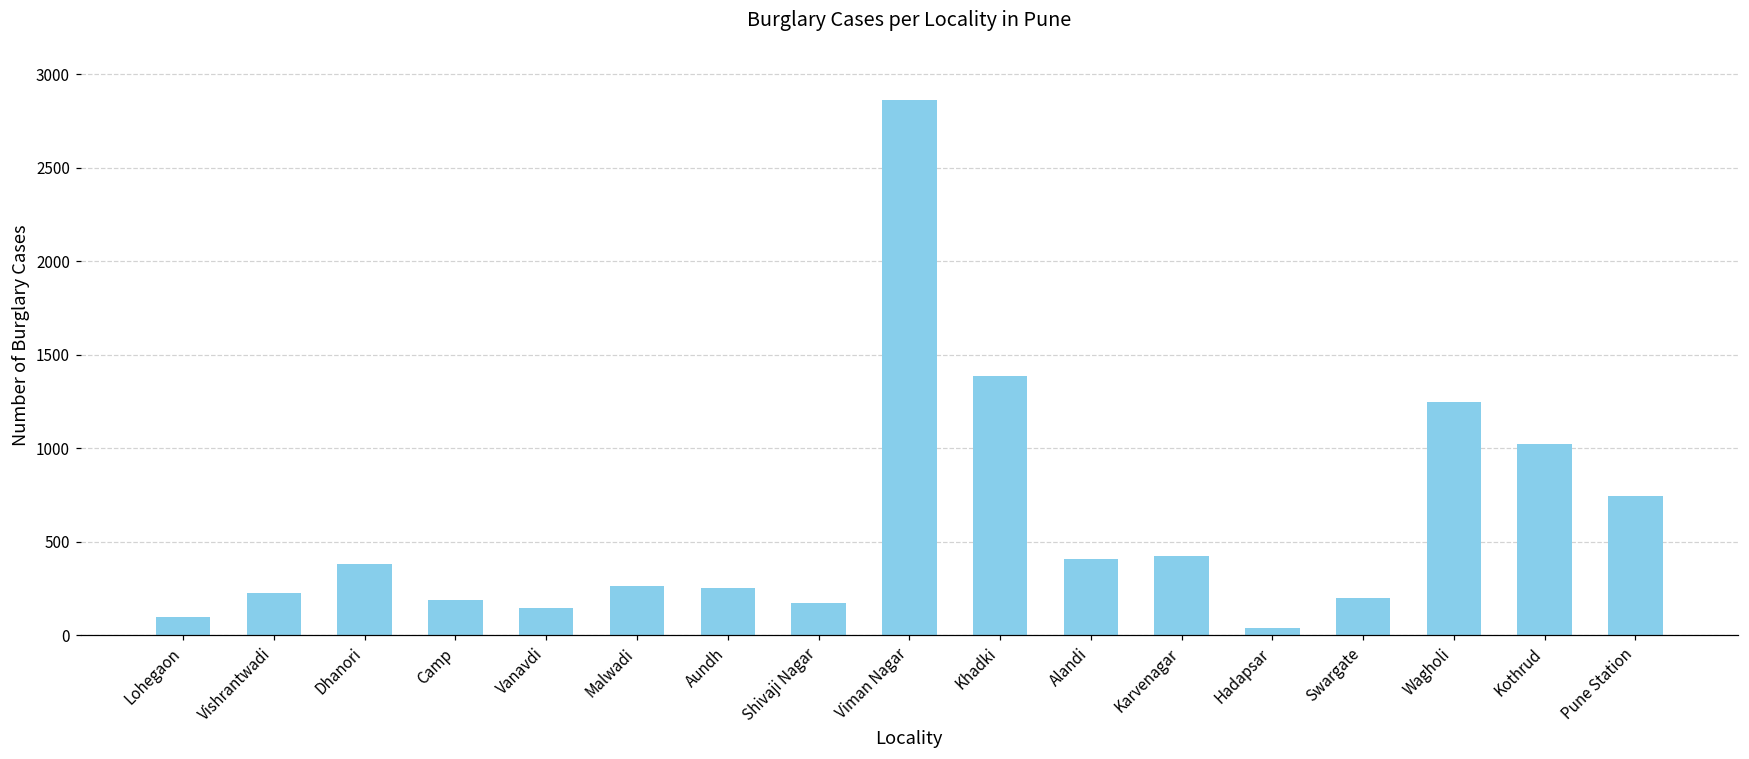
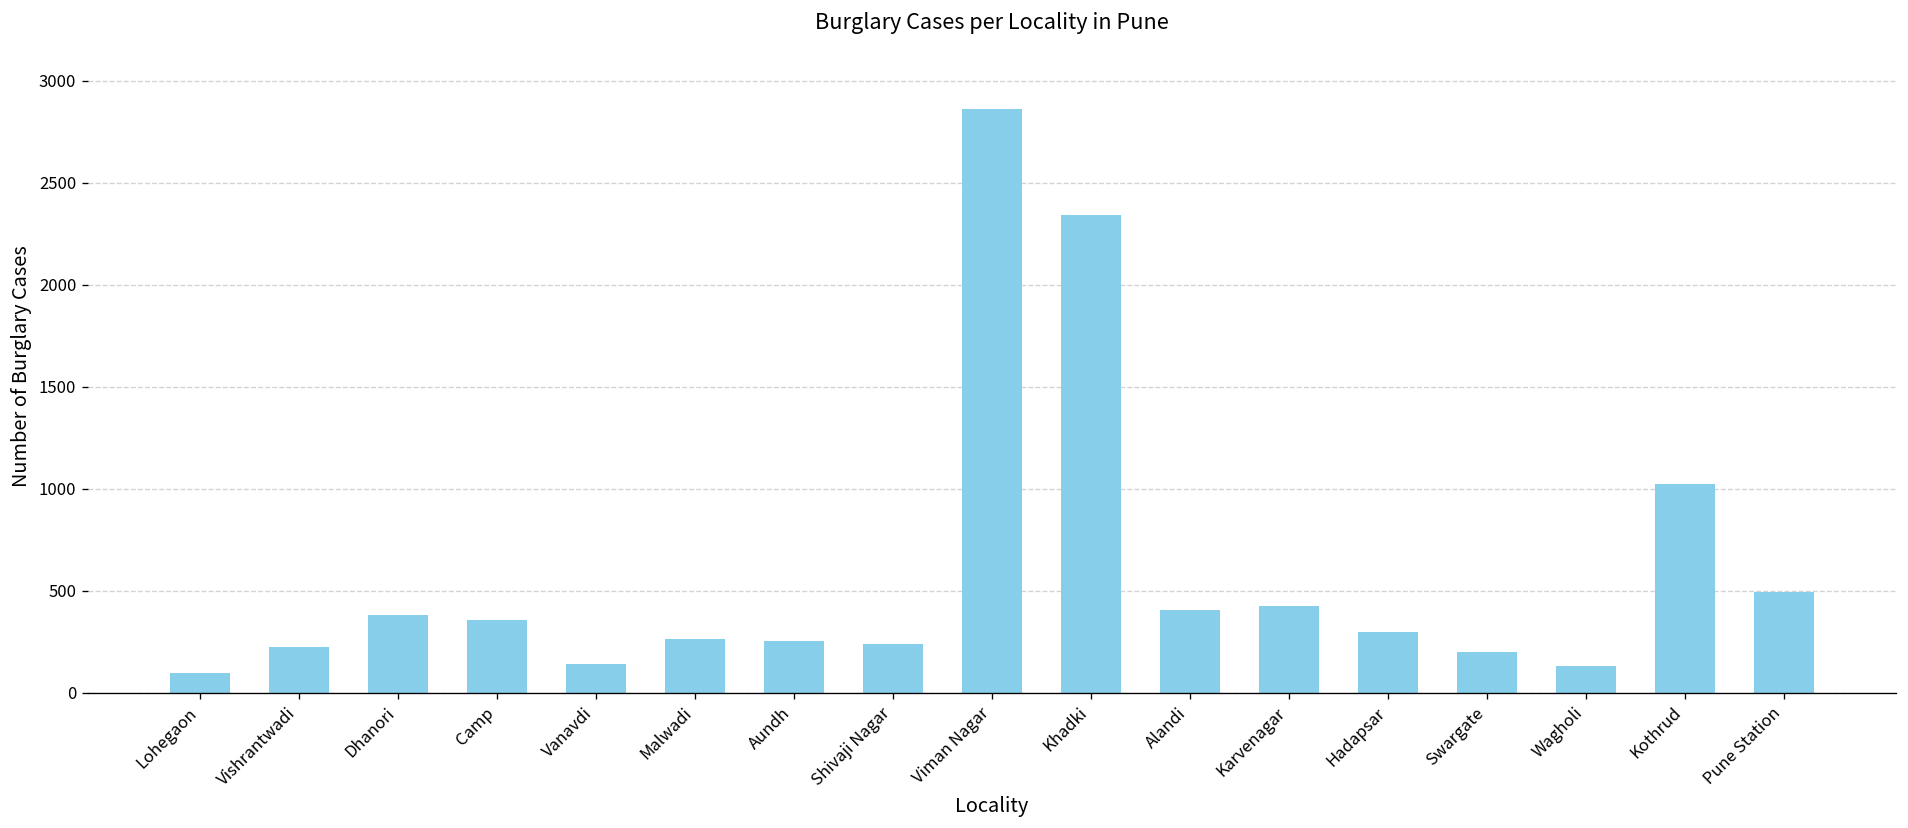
Camp: 190 -> 360
Shivaji Nagar: 170 -> 240
Khadki: 1390 -> 2340
Hadapsar: 40 -> 300
Wagholi: 1250 -> 130
Pune Station: 740 -> 500
